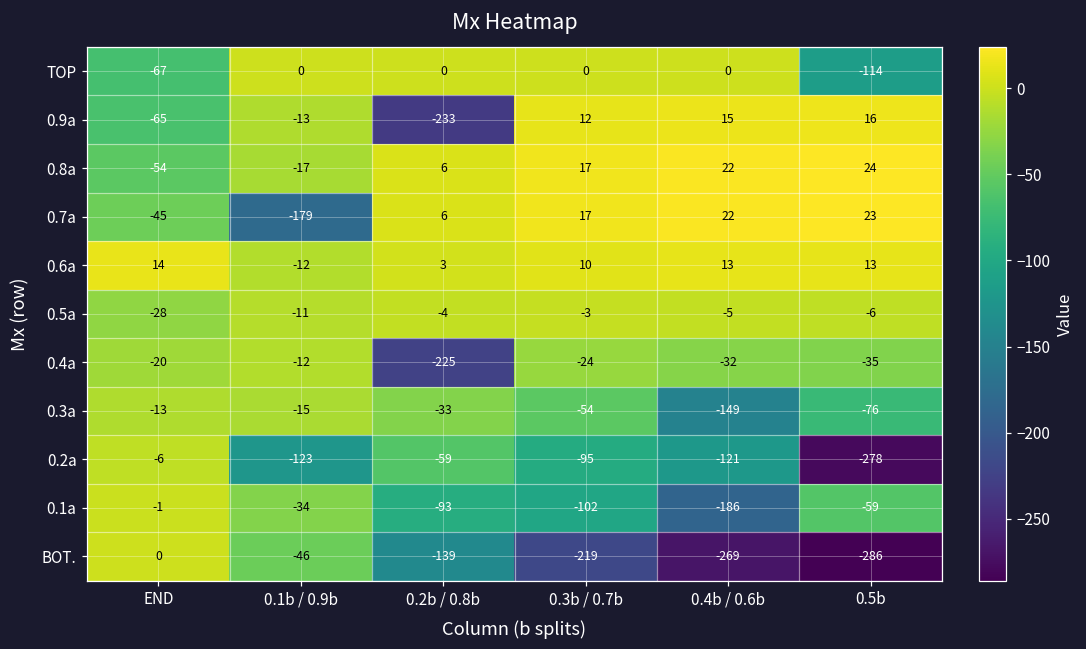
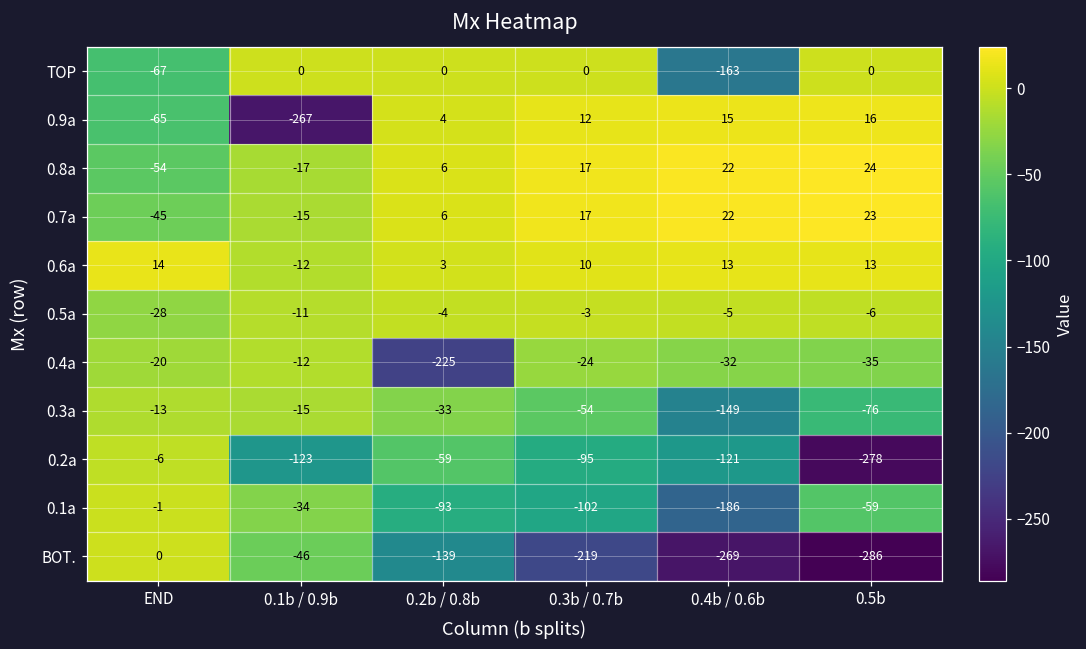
TOP, 0.4b / 0.6b: 0 -> -163
TOP, 0.5b: -114 -> 0
0.9a, 0.1b / 0.9b: -13 -> -267
0.9a, 0.2b / 0.8b: -233 -> 4
0.7a, 0.1b / 0.9b: -179 -> -15
